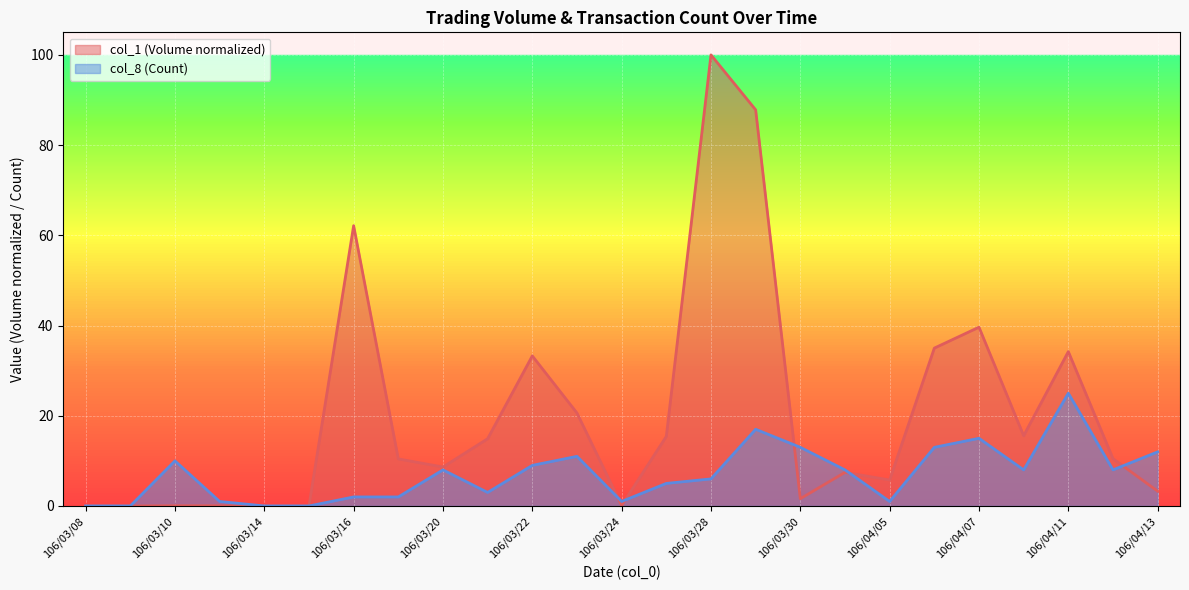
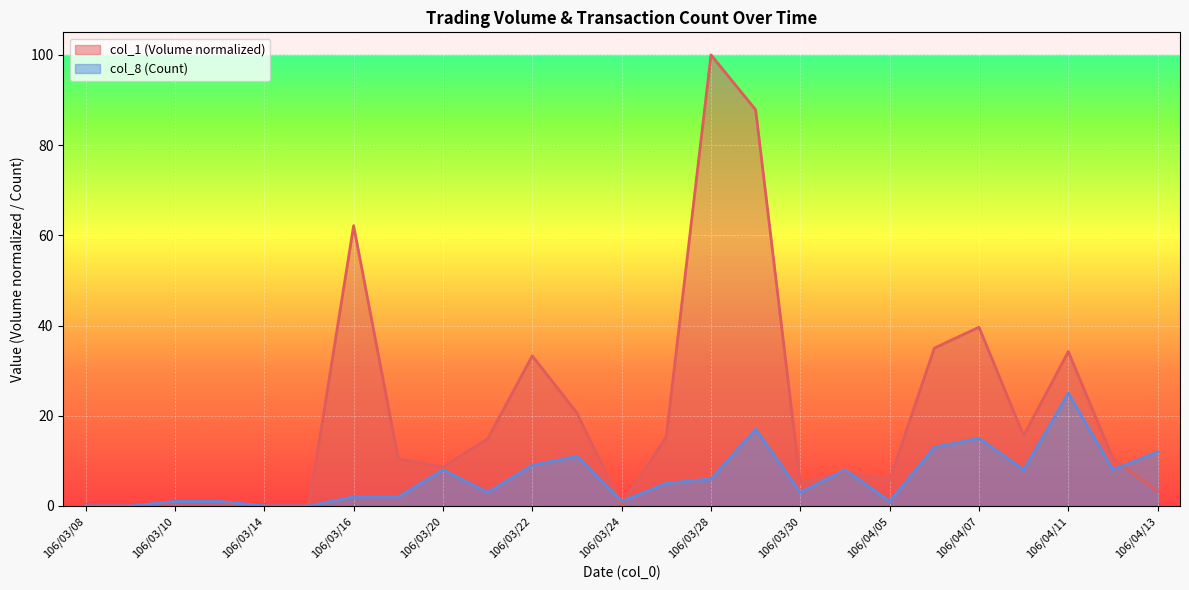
col_8 (Count), 106/03/10: 10 -> 1
col_1 (Volume normalized), 106/03/30: 2 -> 5
col_8 (Count), 106/03/30: 13 -> 3
